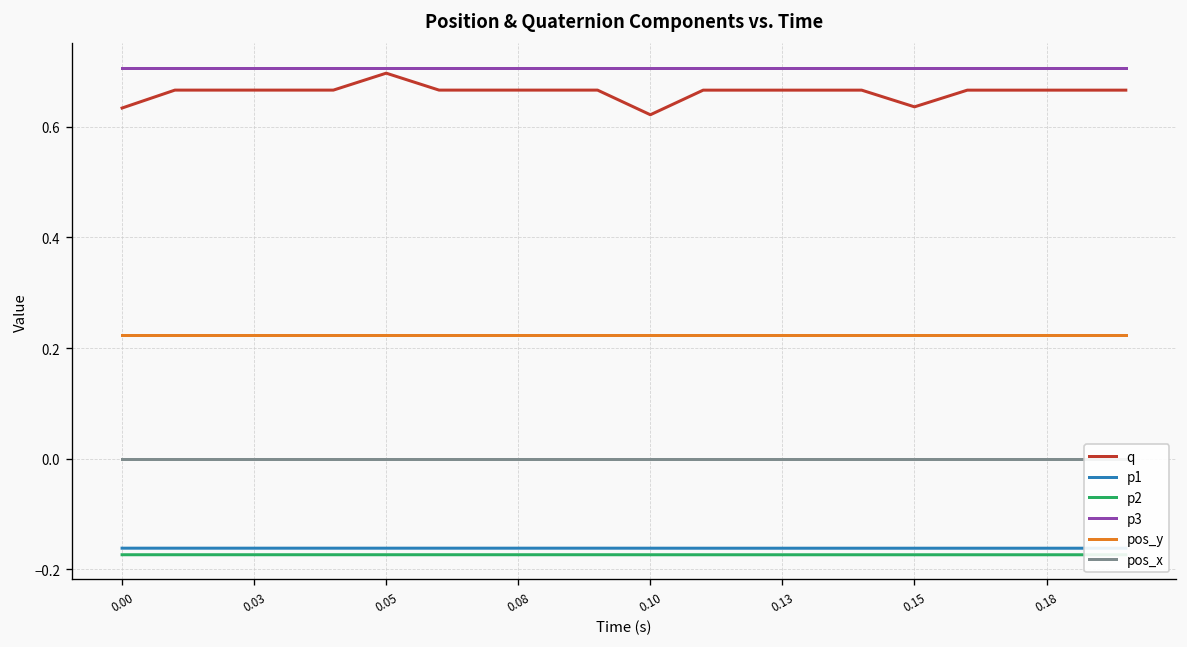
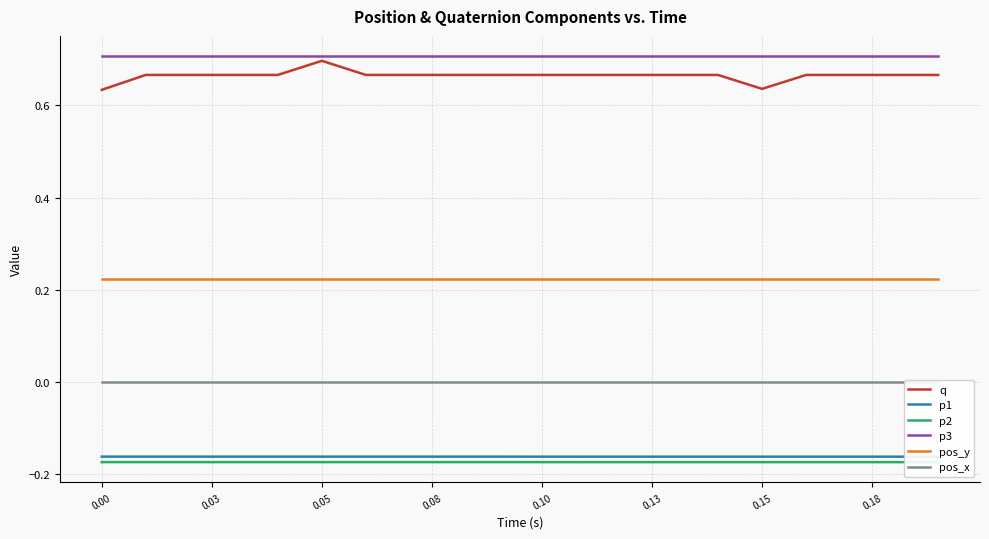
q, 0.10: 0.62 -> 0.67
